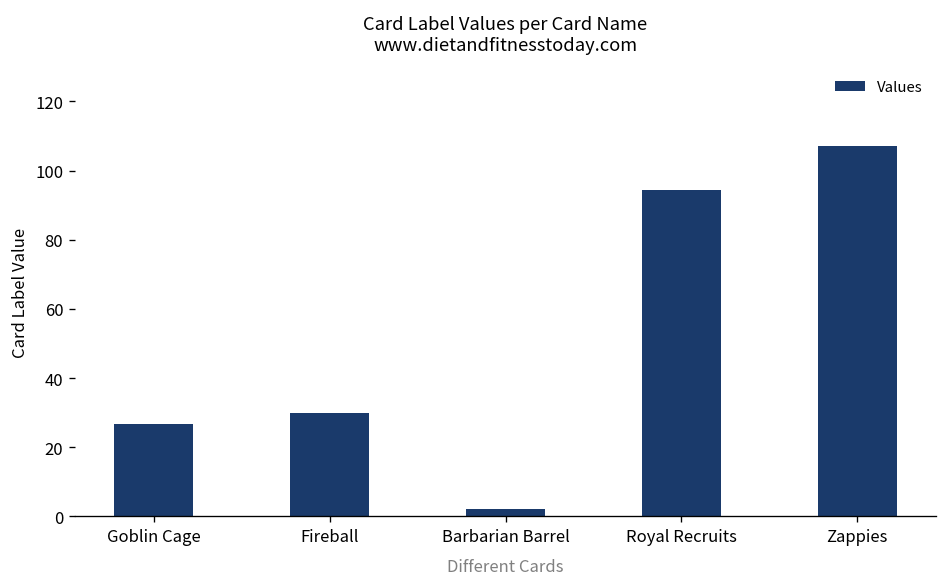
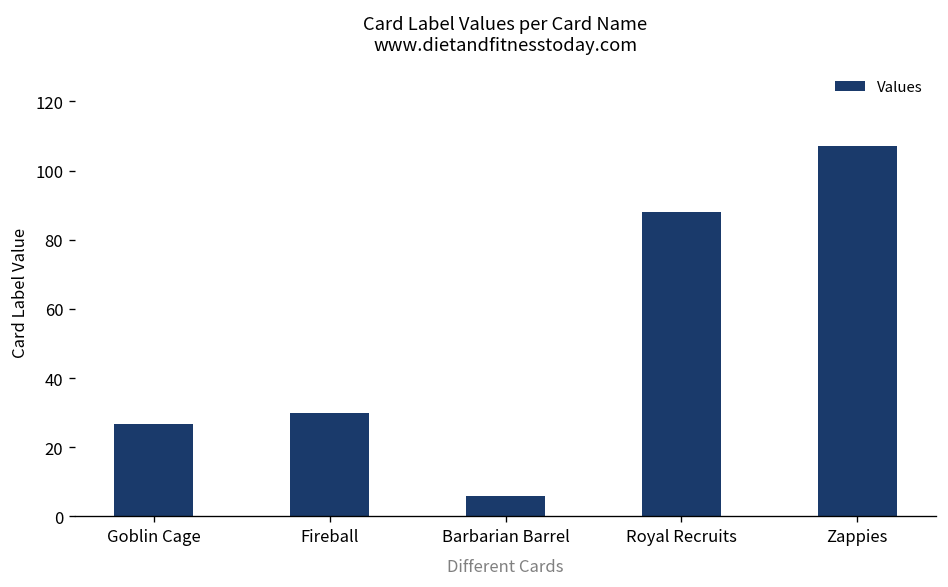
Barbarian Barrel: 2 -> 6
Royal Recruits: 94 -> 88
